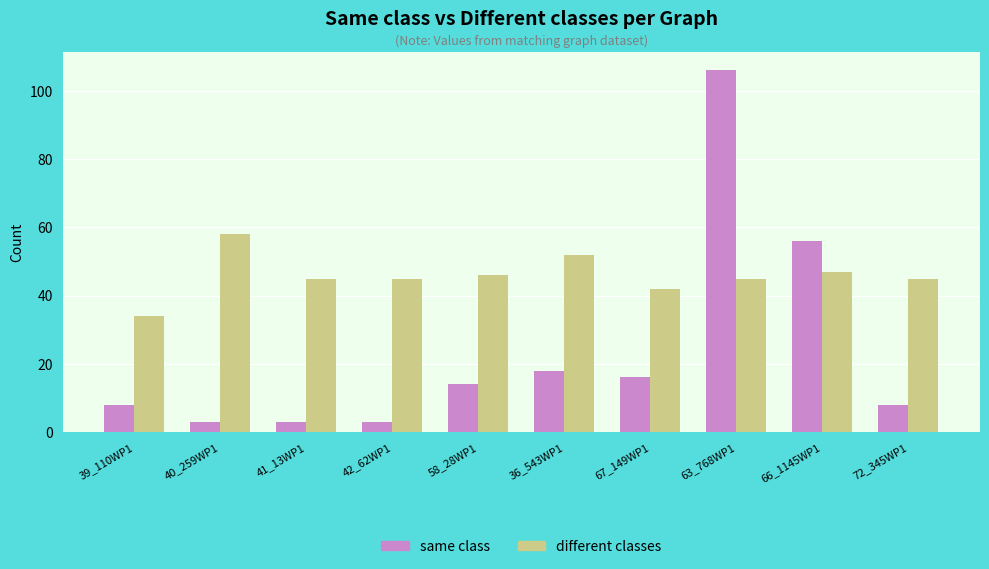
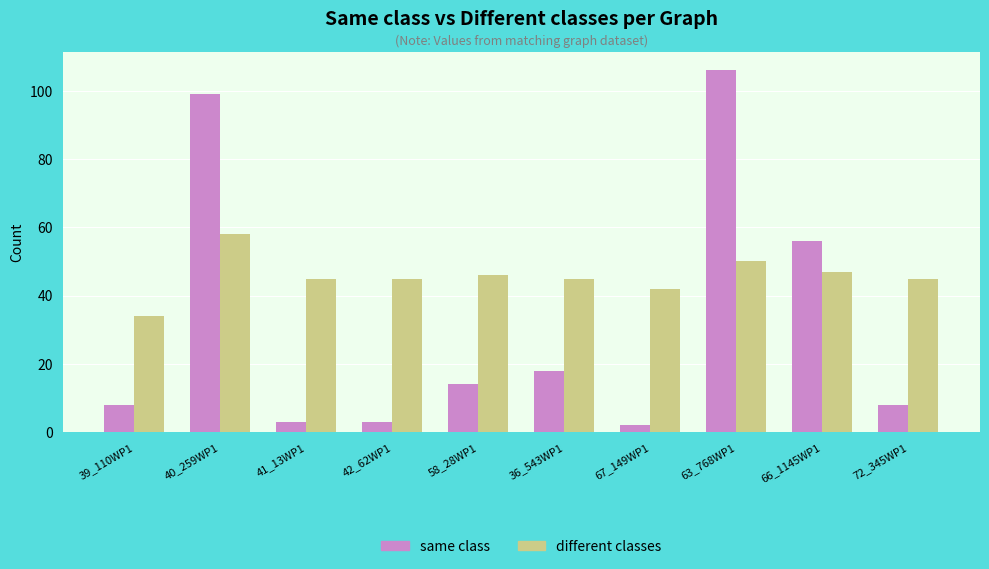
same class, 40_259WP1: 3 -> 99
different classes, 36_543WP1: 52 -> 45
same class, 67_149WP1: 16 -> 2
different classes, 63_768WP1: 45 -> 50
